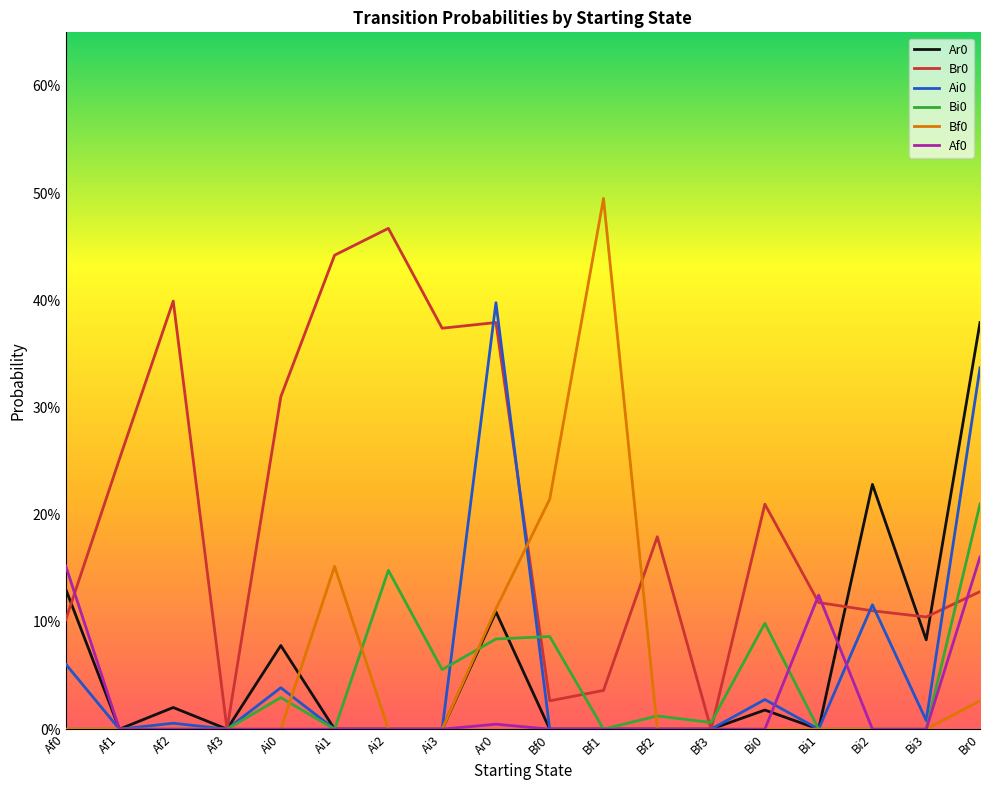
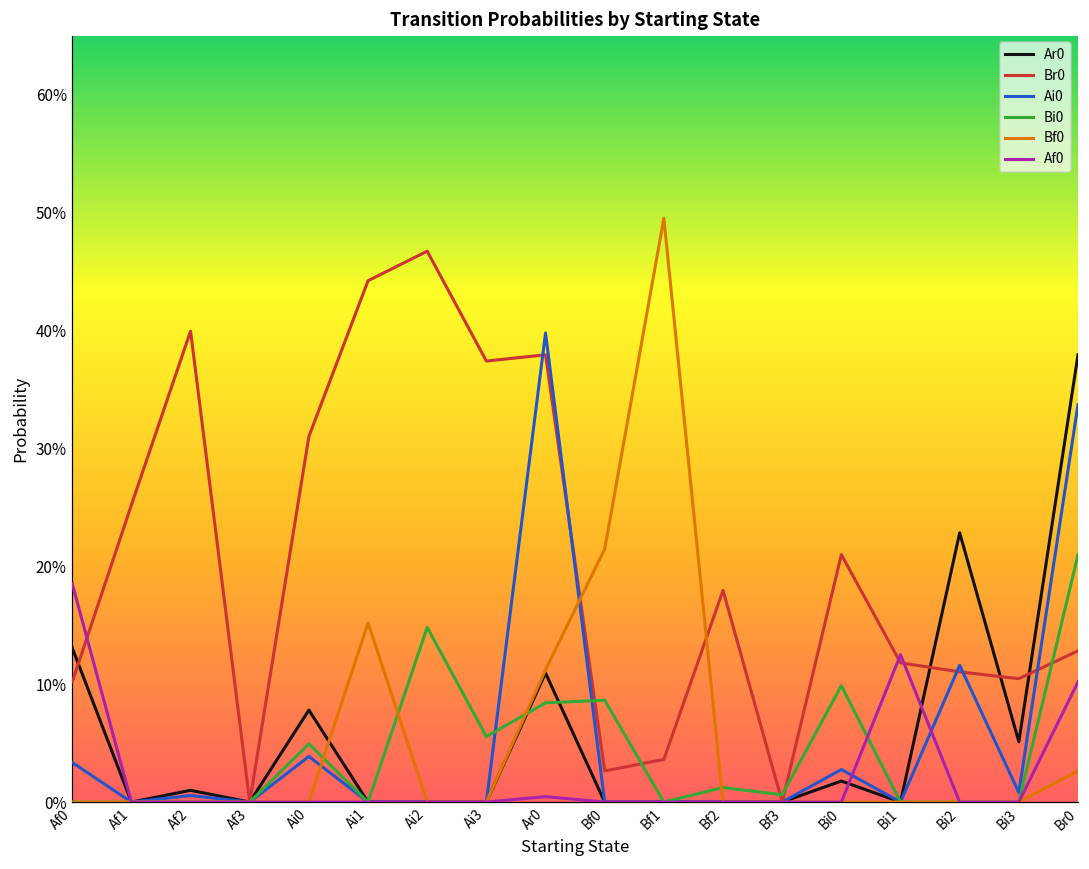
Ai0, Af0: 6.1% -> 3.4%
Af0, Af0: 15.2% -> 18.5%
Ar0, Af2: 2.0% -> 1.0%
Bi0, Ai0: 2.9% -> 4.9%
Ar0, Bi3: 8.3% -> 5.1%
Af0, Br0: 16.1% -> 10.2%
